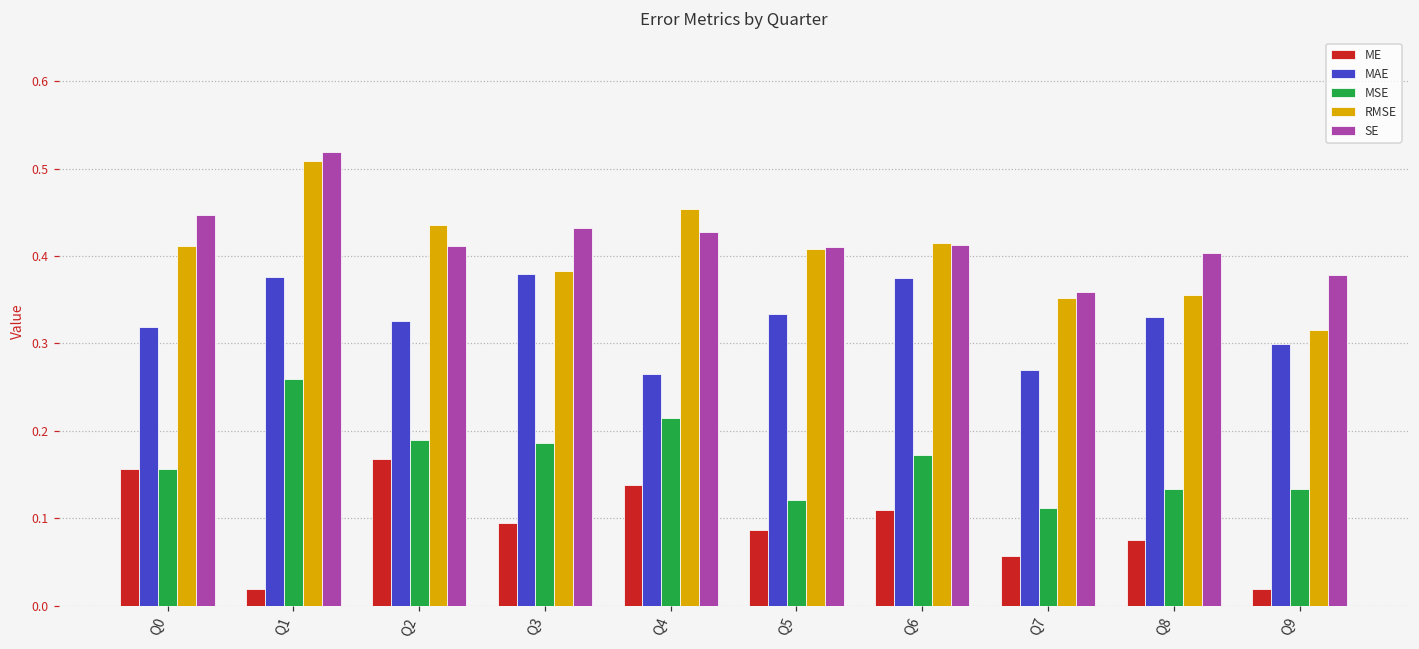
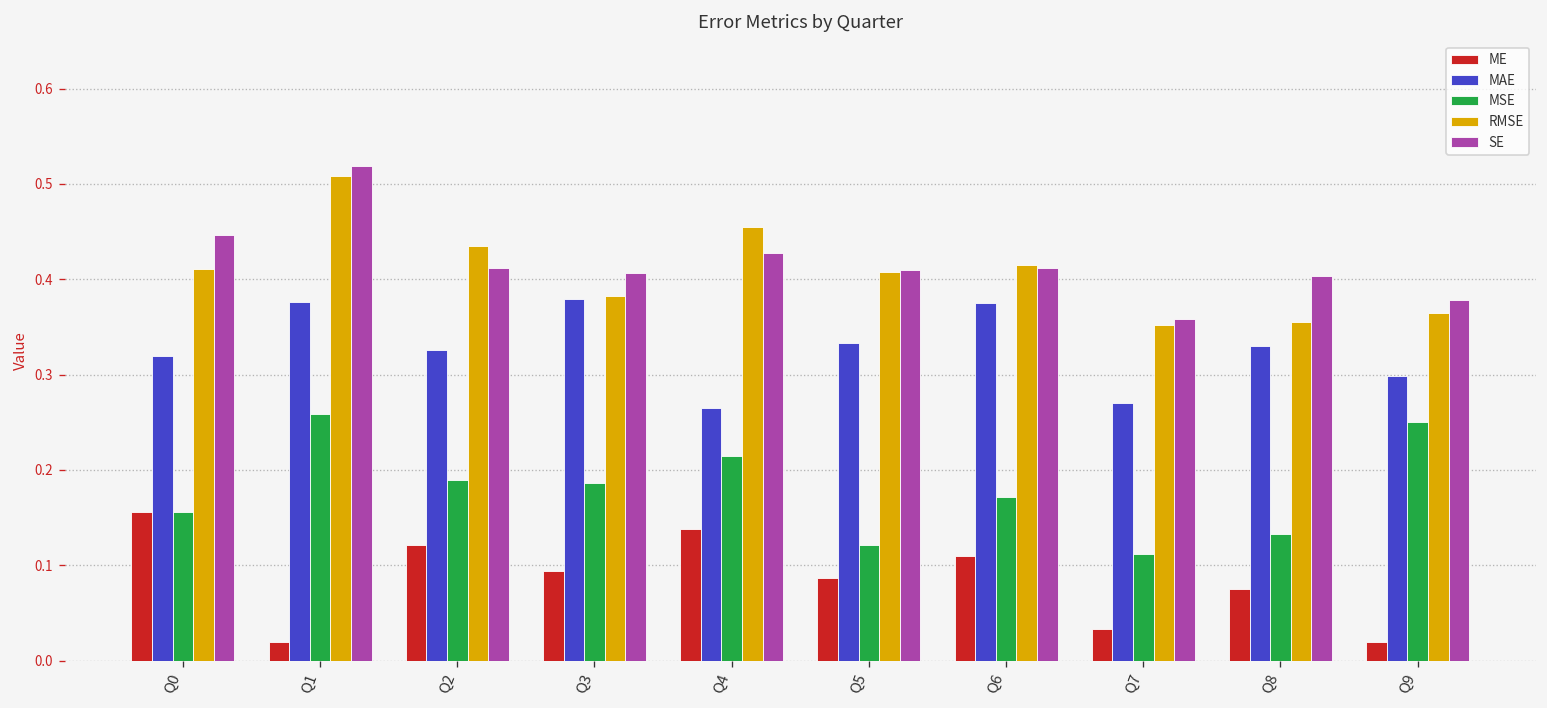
ME, Q2: 0.17 -> 0.12
SE, Q3: 0.43 -> 0.41
ME, Q7: 0.06 -> 0.03
MSE, Q9: 0.13 -> 0.25
RMSE, Q9: 0.32 -> 0.36
